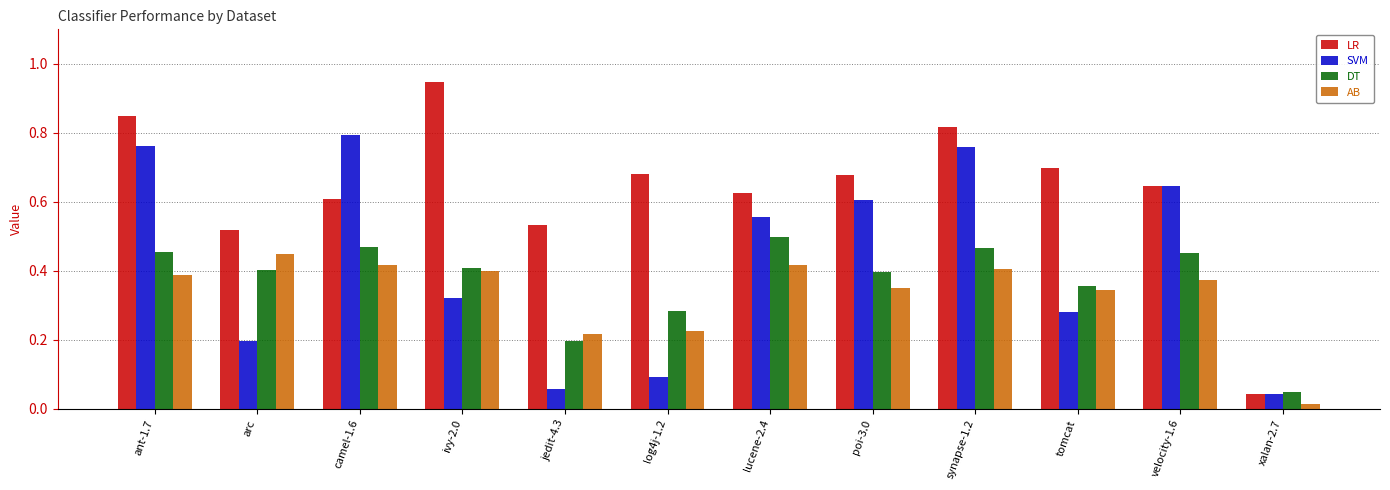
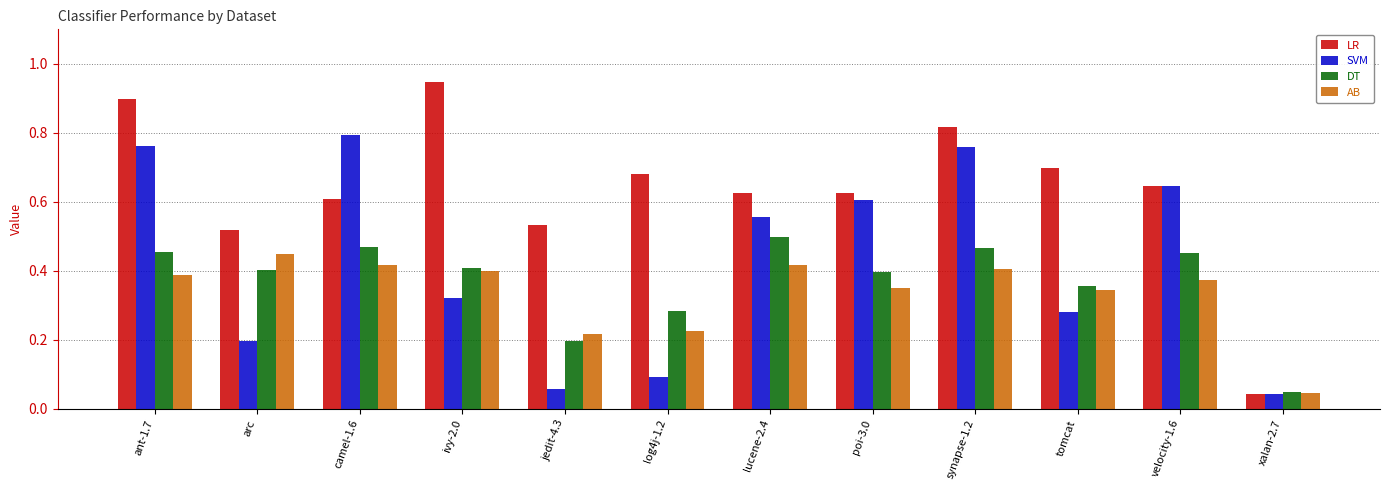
LR, ant-1.7: 0.85 -> 0.90
LR, poi-3.0: 0.68 -> 0.63
AB, xalan-2.7: 0.01 -> 0.05
